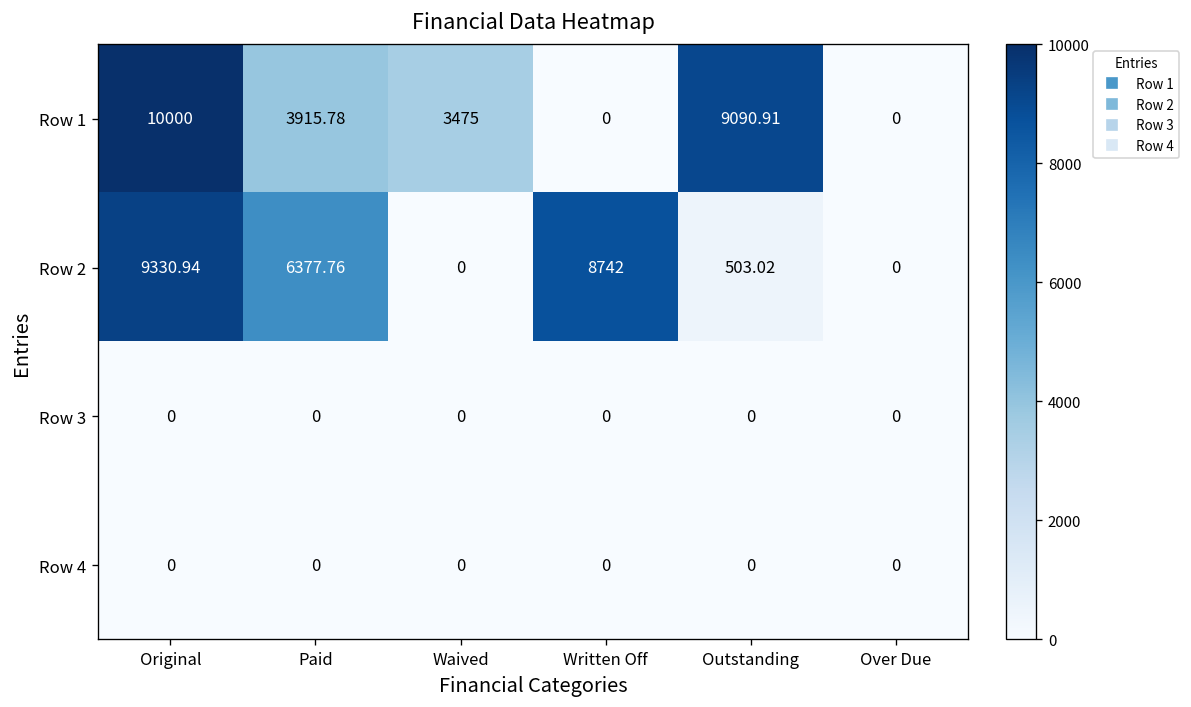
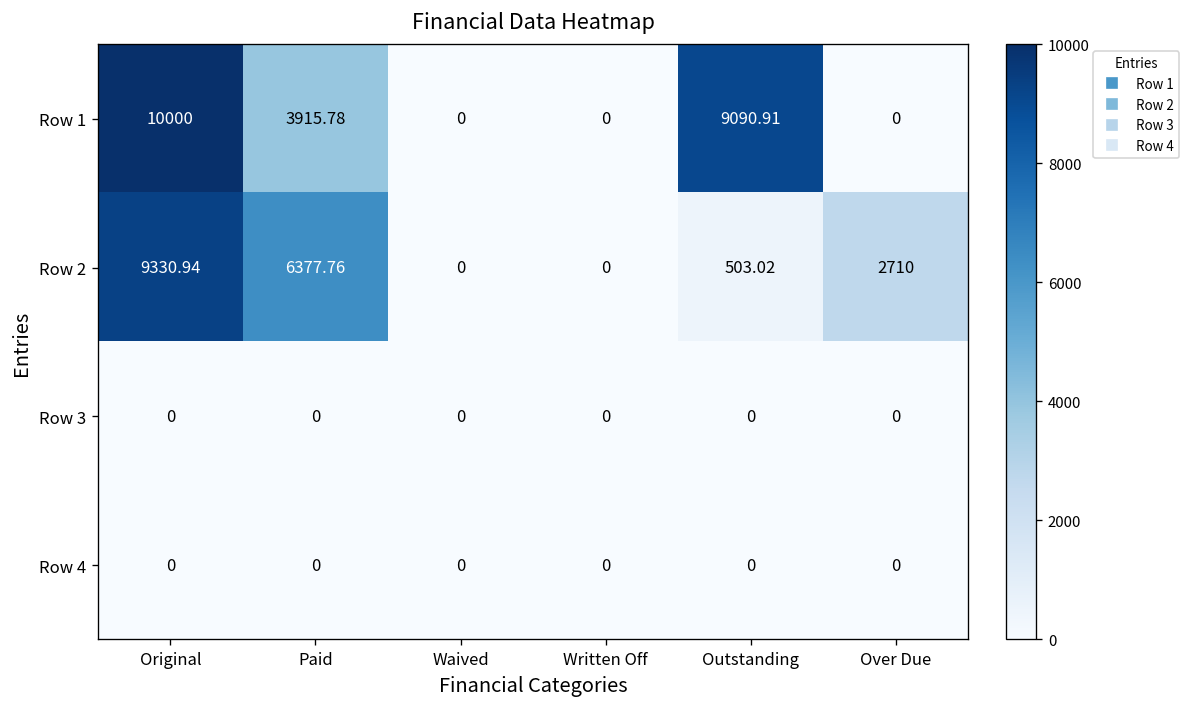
Row 1, Waived: 3475 -> 0
Row 2, Written Off: 8742 -> 0
Row 2, Over Due: 0 -> 2710
